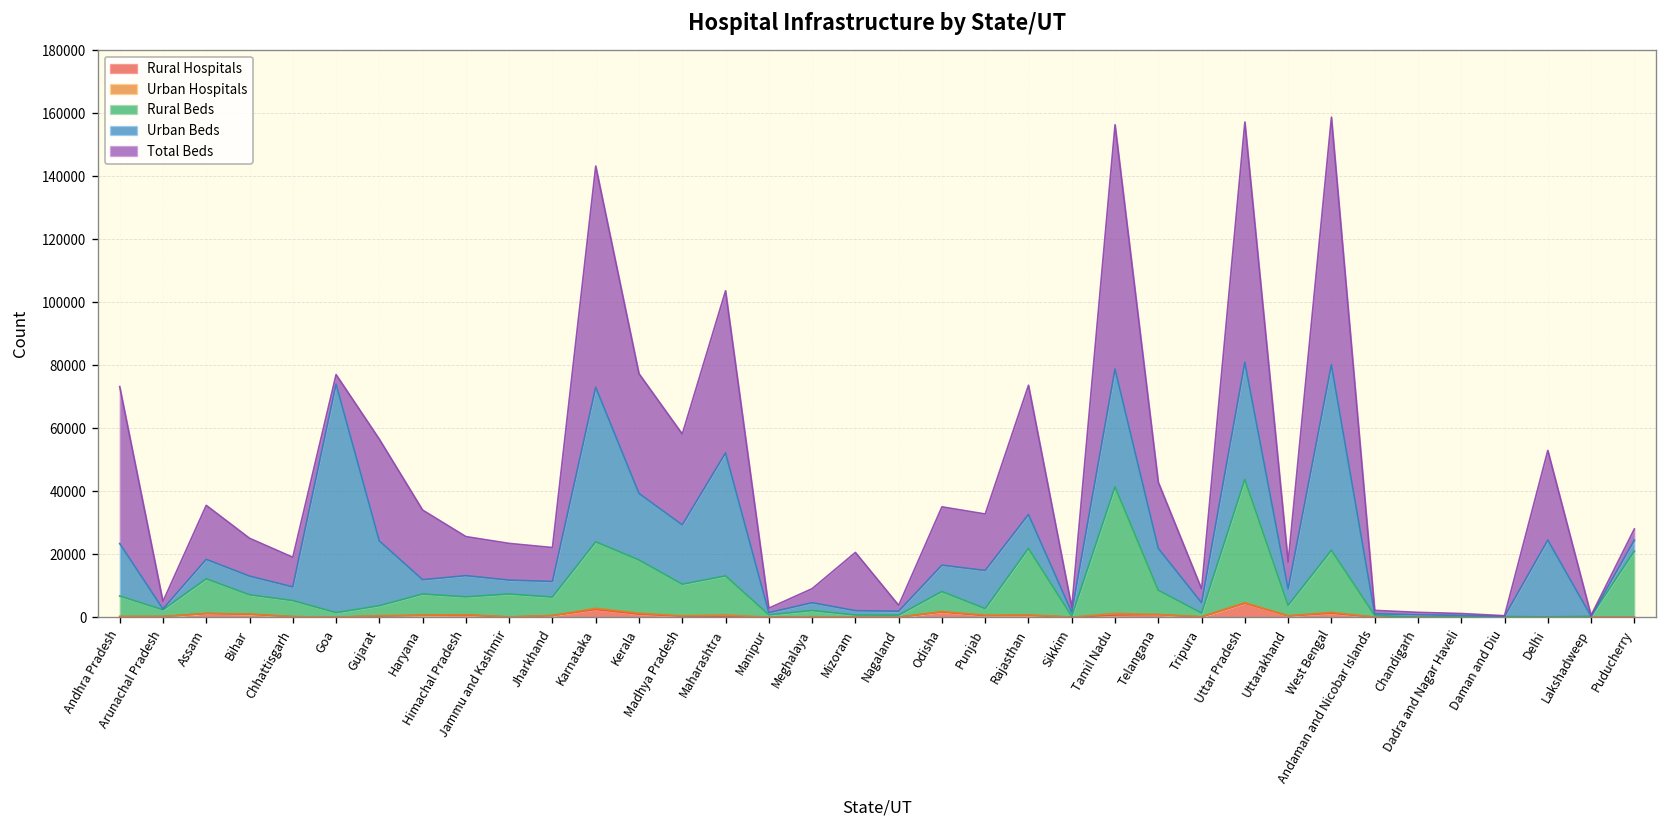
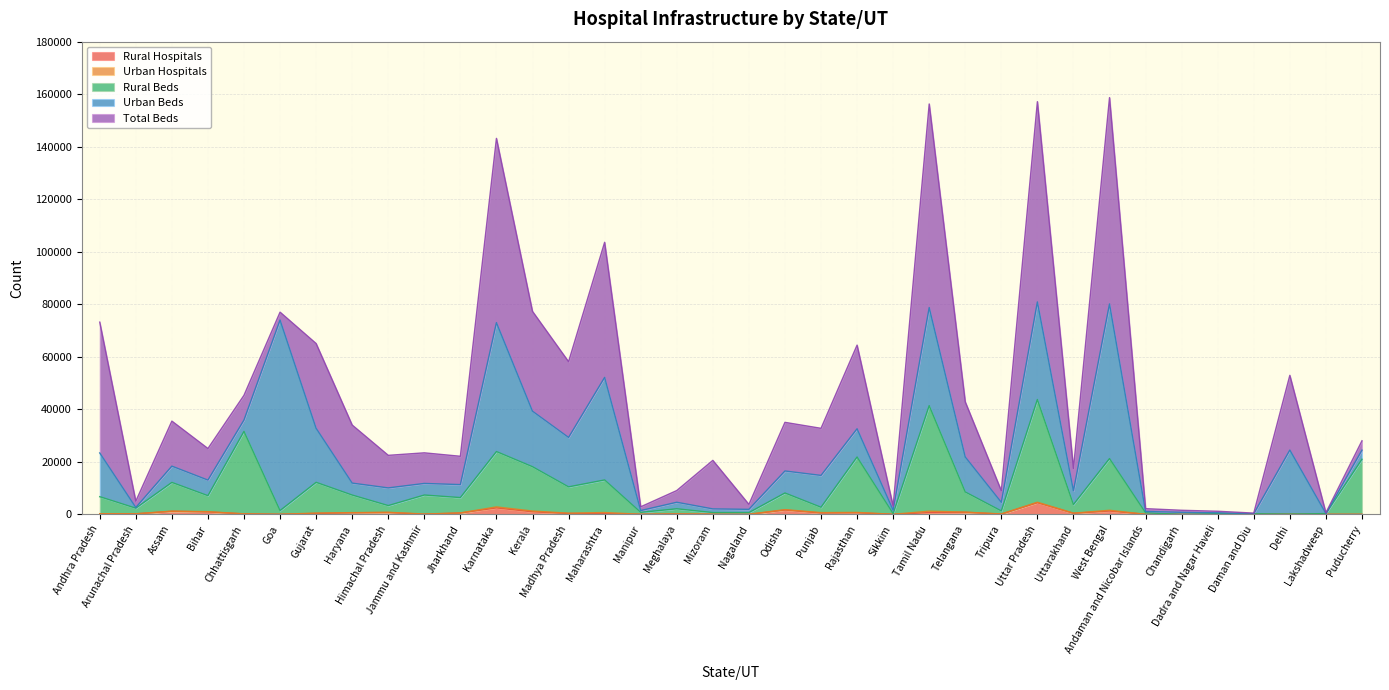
Rural Beds, Chhattisgarh: 5000 -> 31000
Rural Beds, Gujarat: 3000 -> 12000
Rural Beds, Himachal Pradesh: 6000 -> 3000
Total Beds, Rajasthan: 41000 -> 32000
